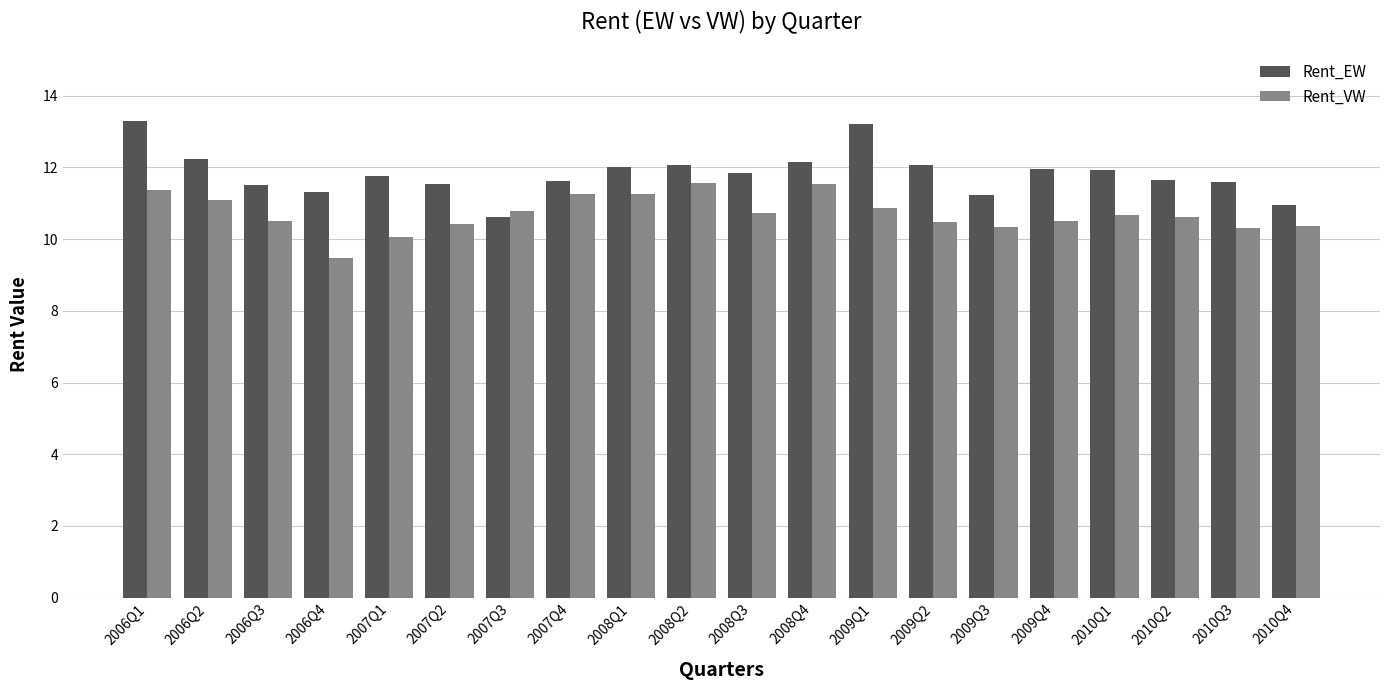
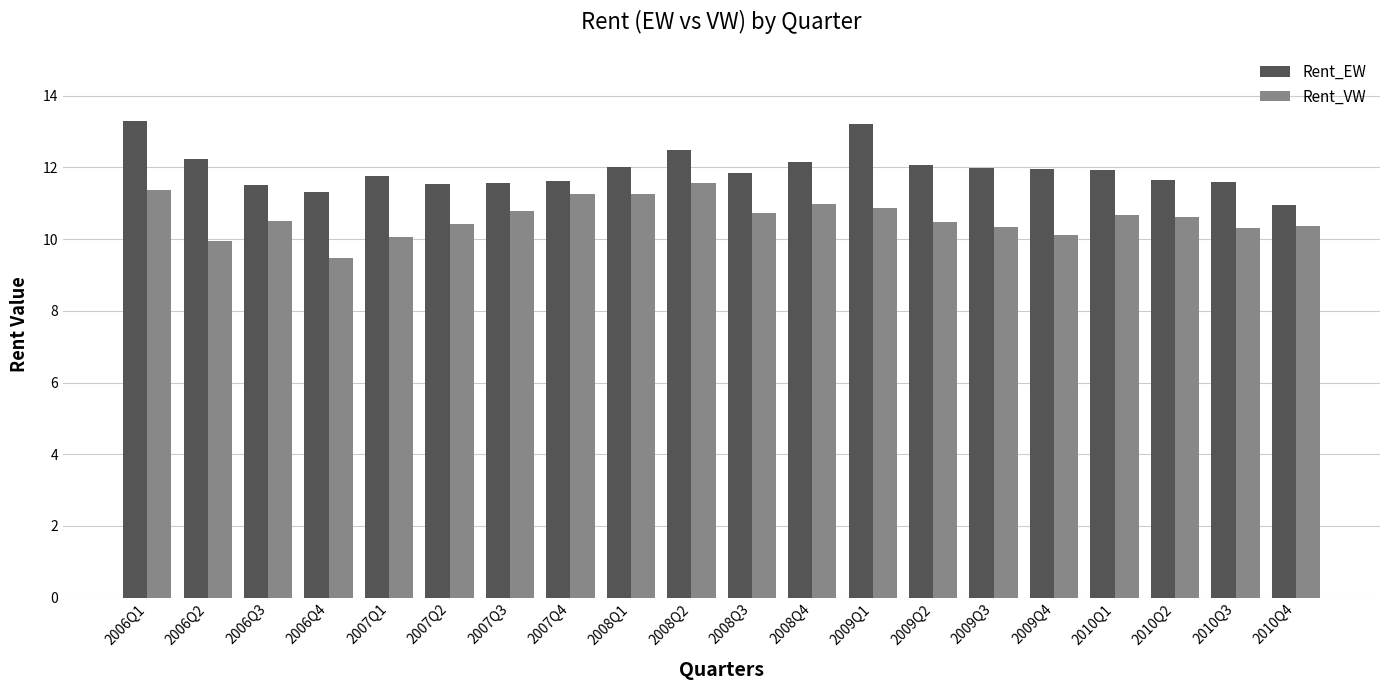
Rent_VW, 2006Q2: 11.1 -> 10.0
Rent_EW, 2007Q3: 10.6 -> 11.6
Rent_EW, 2008Q2: 12.1 -> 12.5
Rent_VW, 2008Q4: 11.5 -> 11.0
Rent_EW, 2009Q3: 11.2 -> 12.0
Rent_VW, 2009Q4: 10.5 -> 10.1
